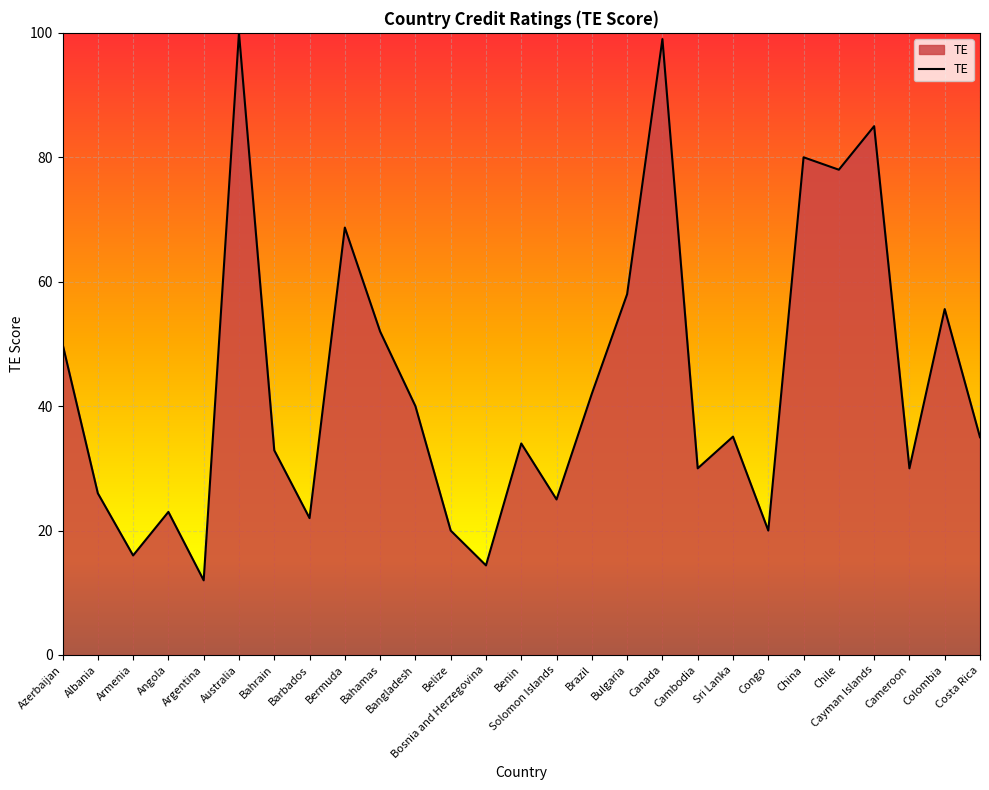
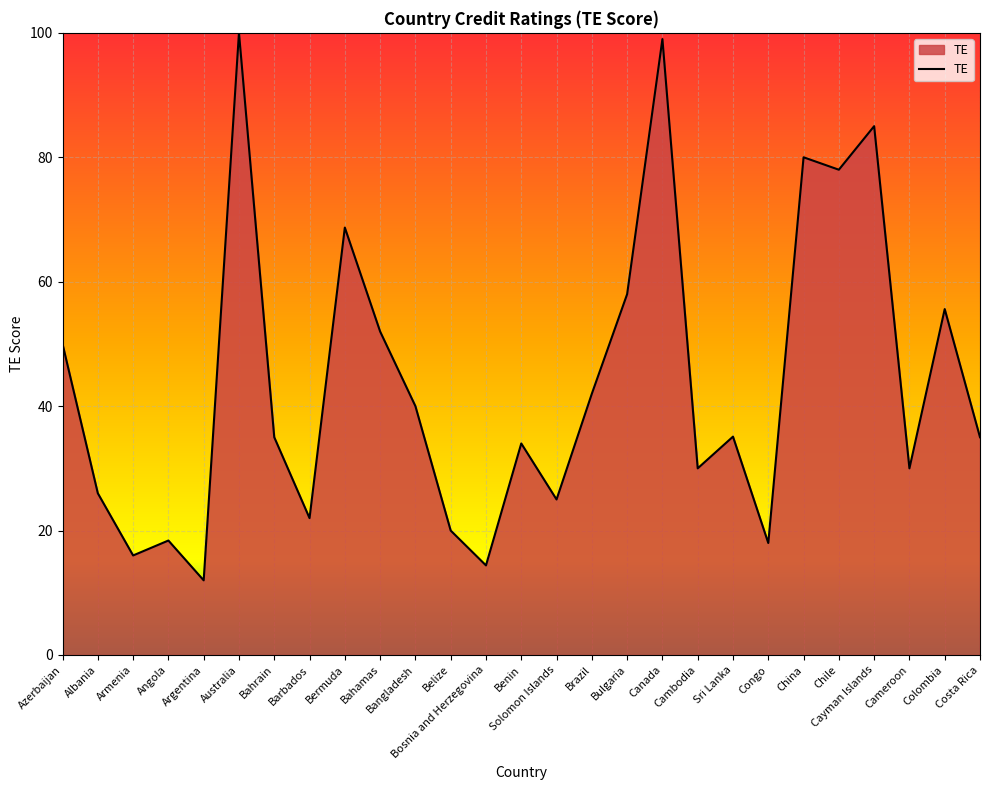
Angola: 23 -> 18
Bahrain: 33 -> 35
Congo: 20 -> 18
